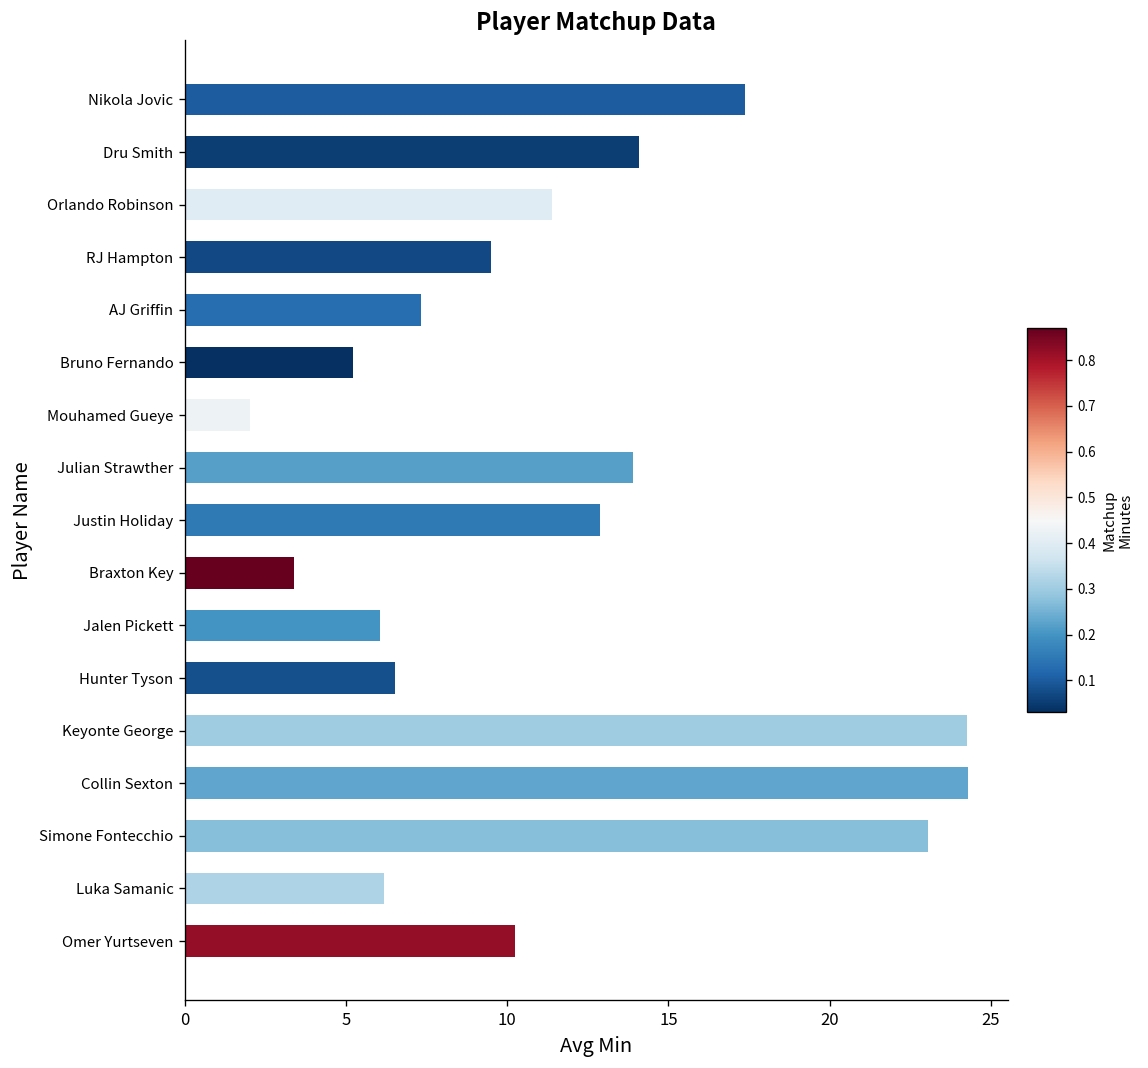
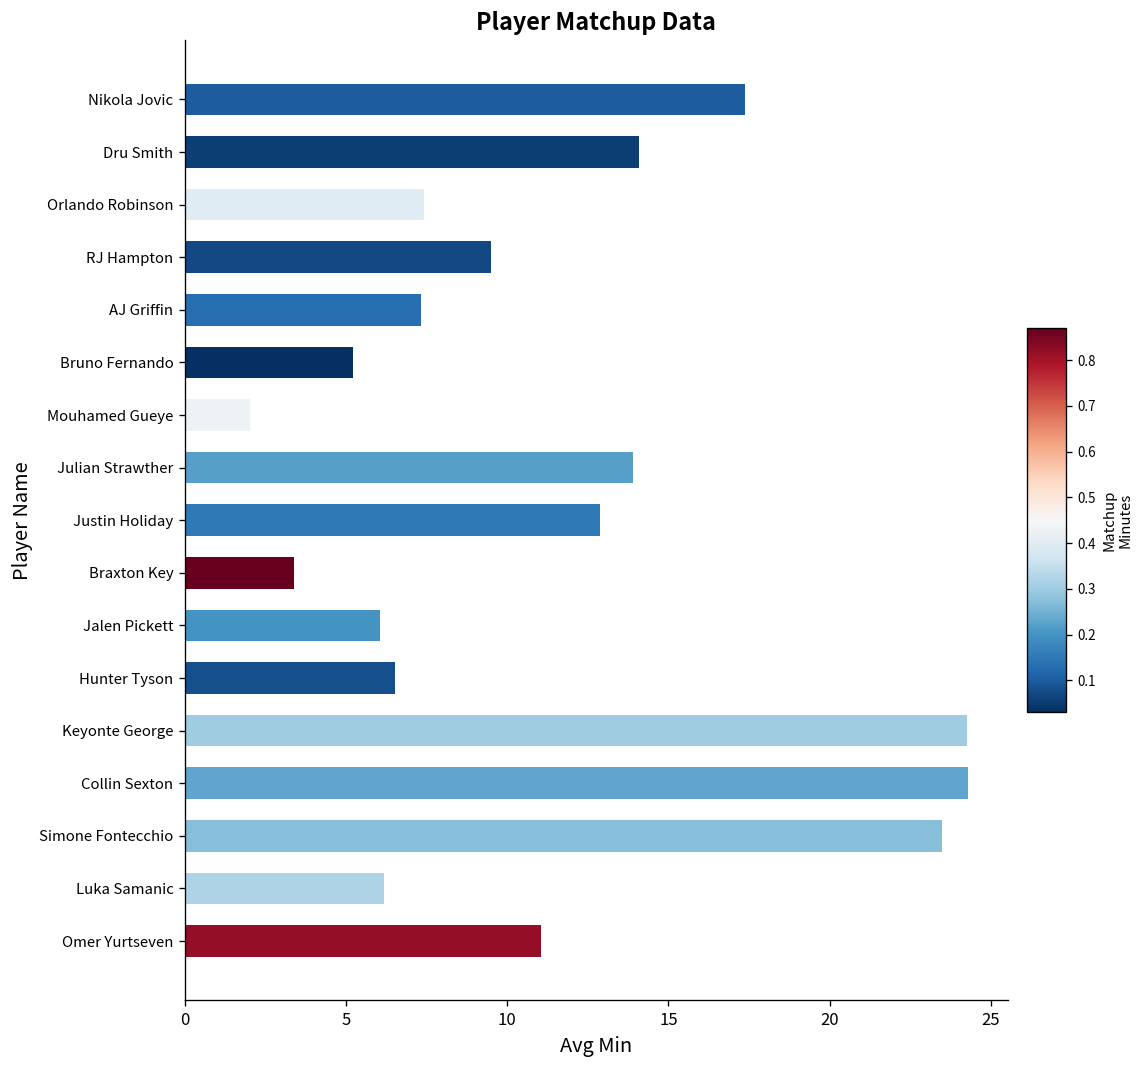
Orlando Robinson: 11.4 -> 7.4
Simone Fontecchio: 23.1 -> 23.5
Omer Yurtseven: 10.2 -> 11.1
